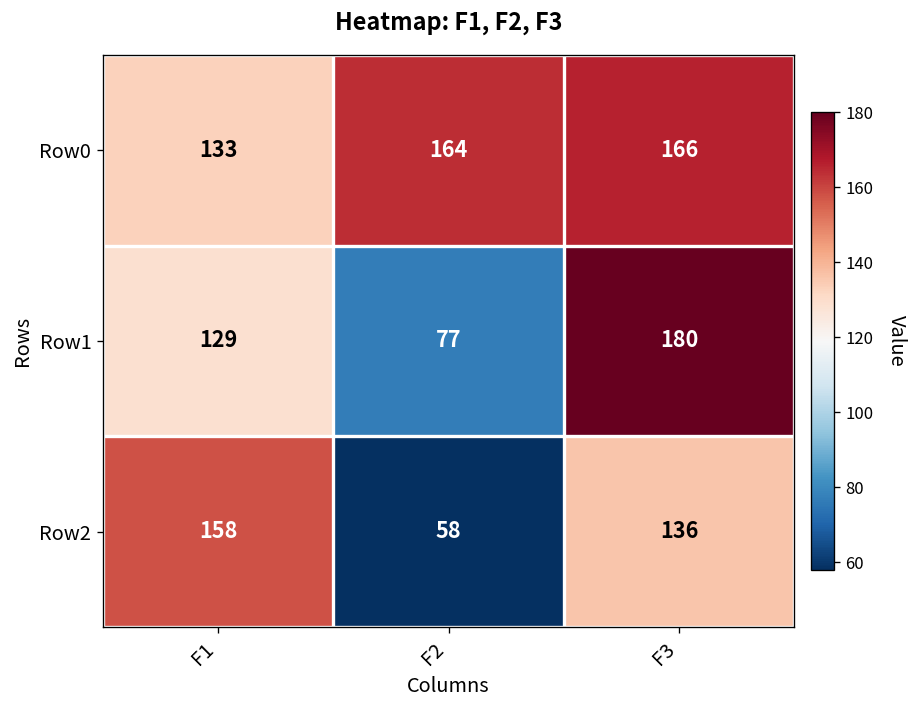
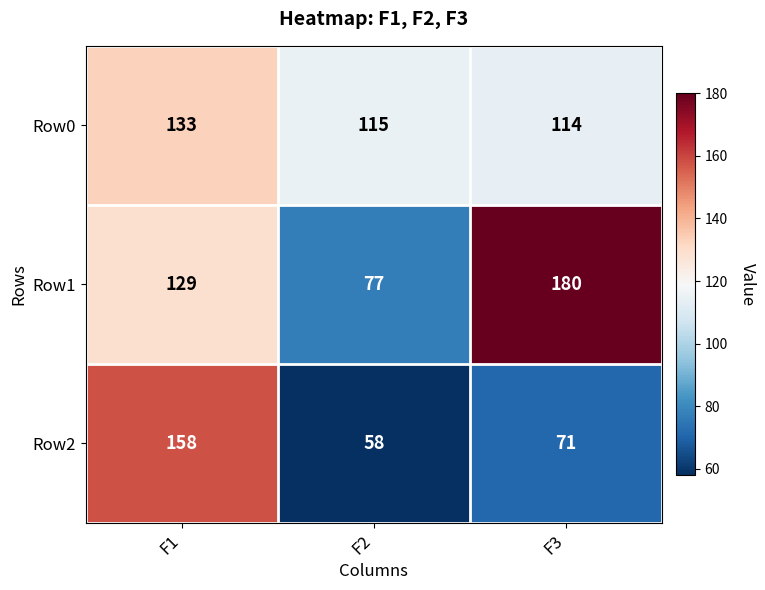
Row0, F2: 164 -> 115
Row0, F3: 166 -> 114
Row2, F3: 136 -> 71
